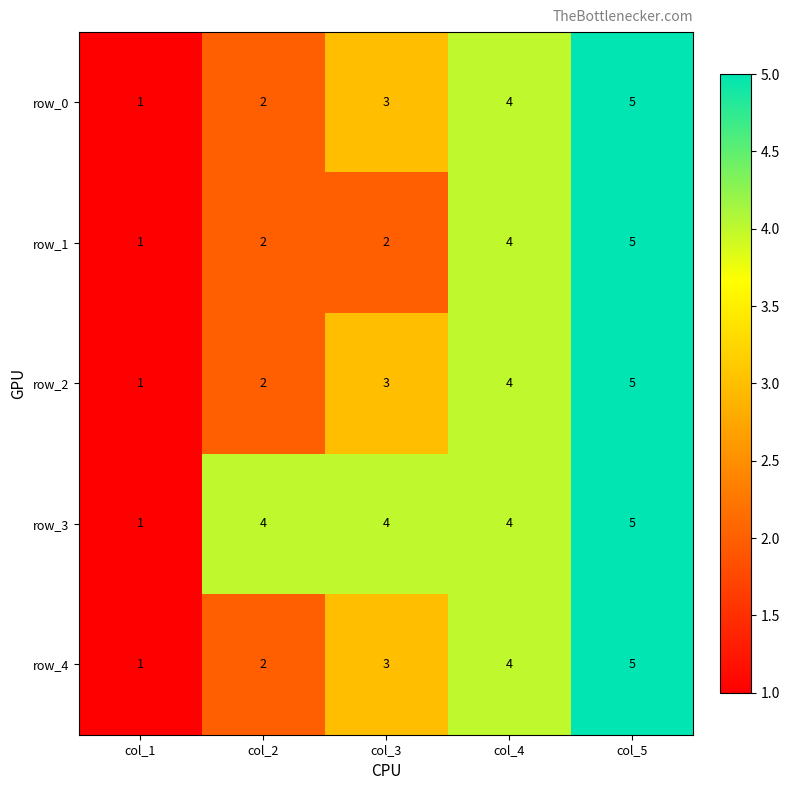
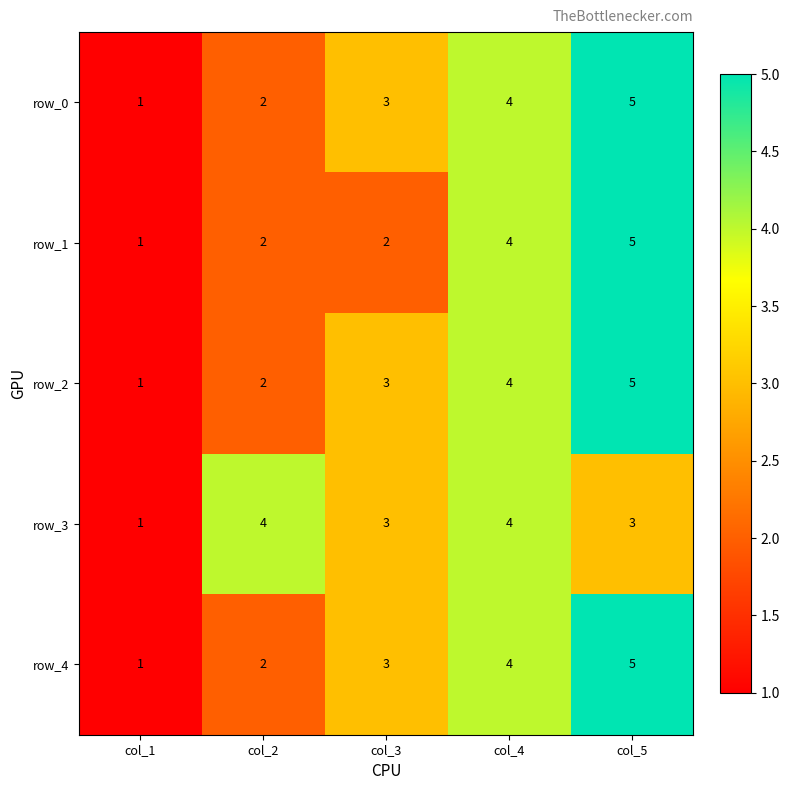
row_3, col_3: 4 -> 3
row_3, col_5: 5 -> 3
